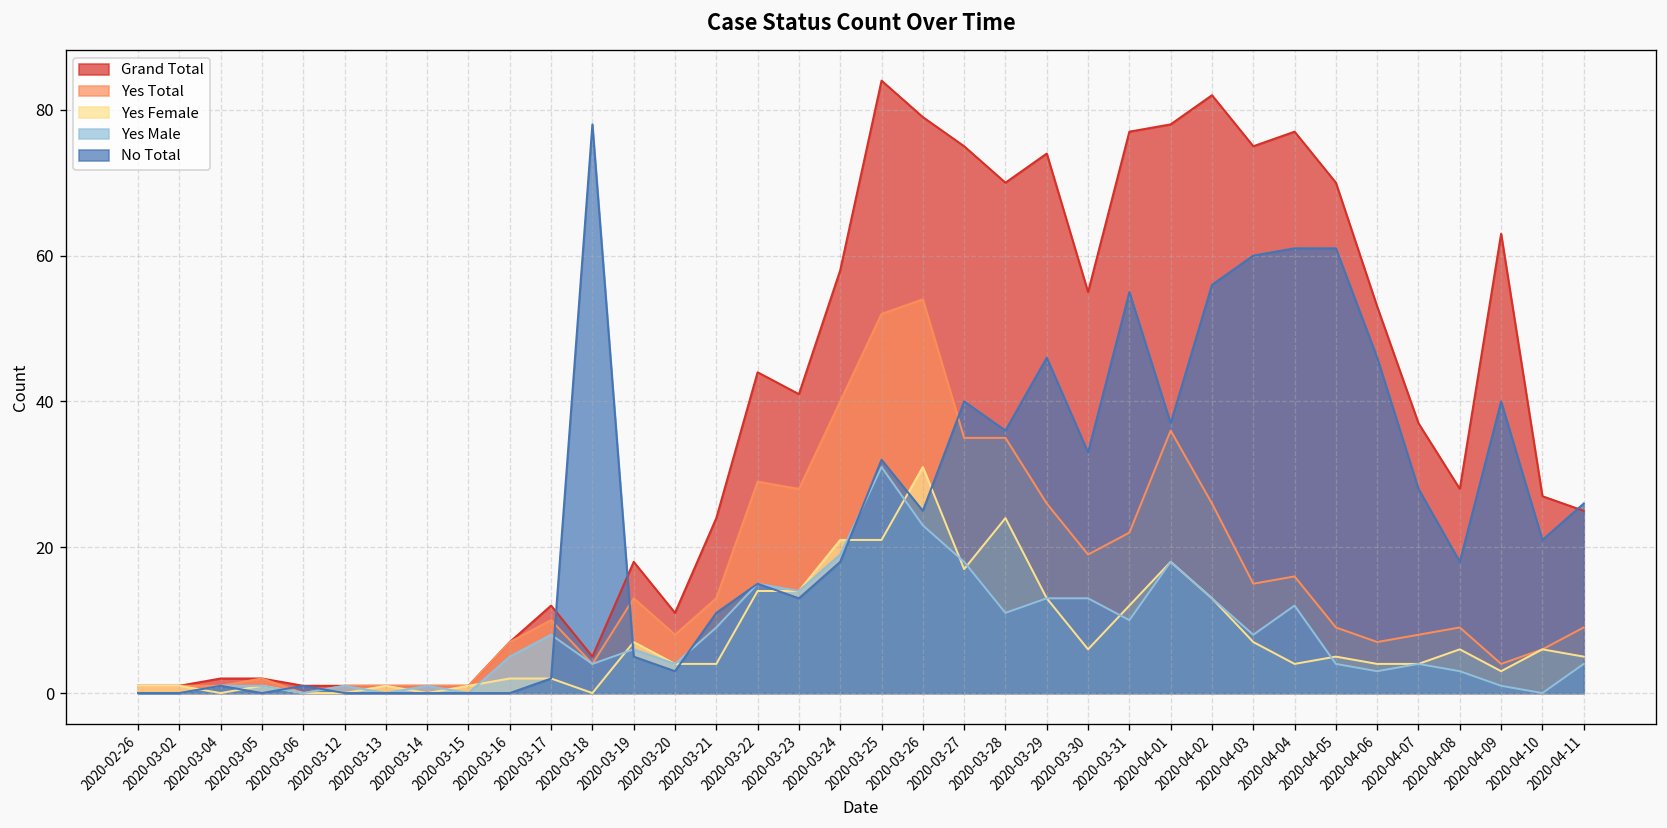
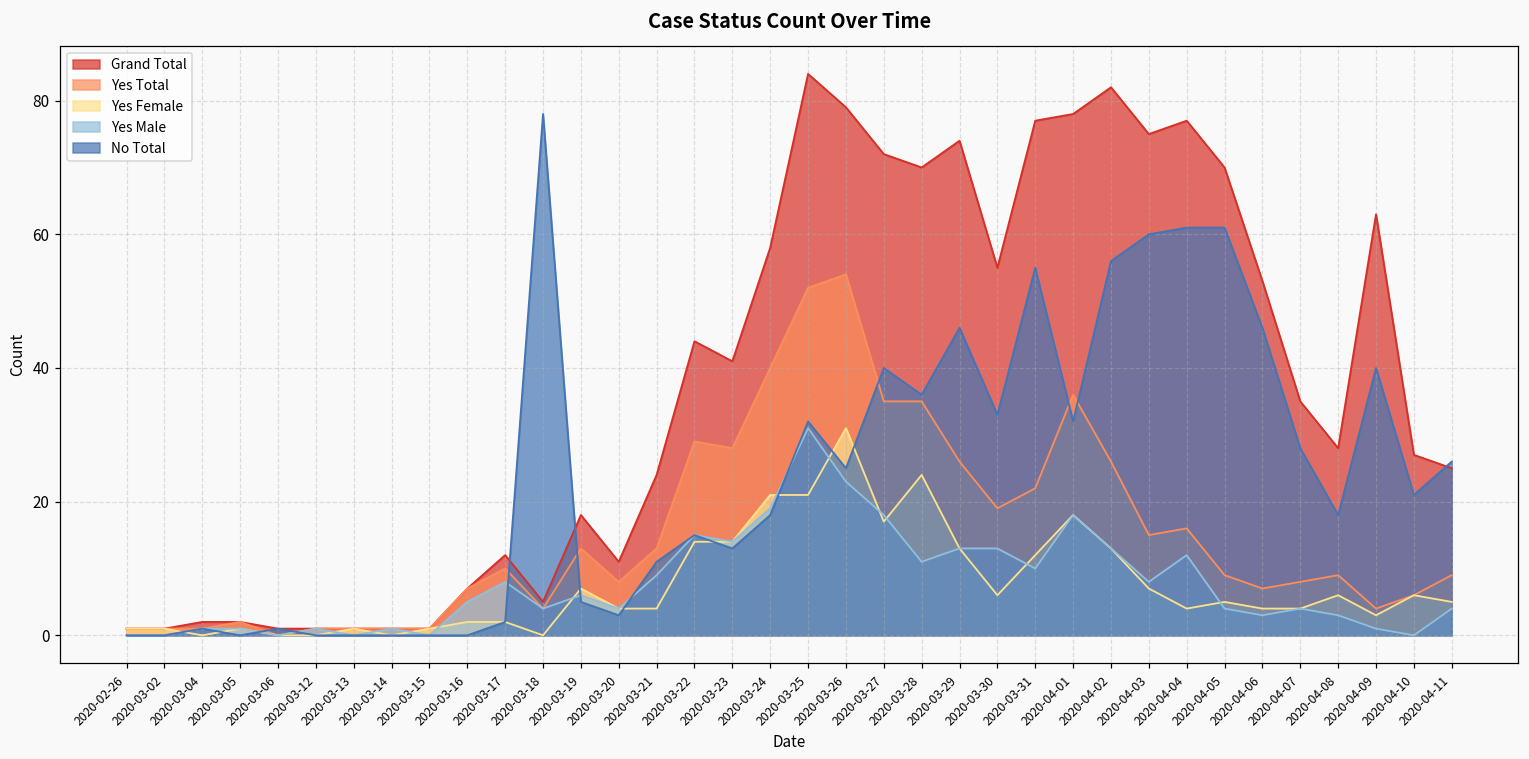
Grand Total, 2020-03-27: 75 -> 72
No Total, 2020-04-01: 37 -> 32
Grand Total, 2020-04-07: 37 -> 35
